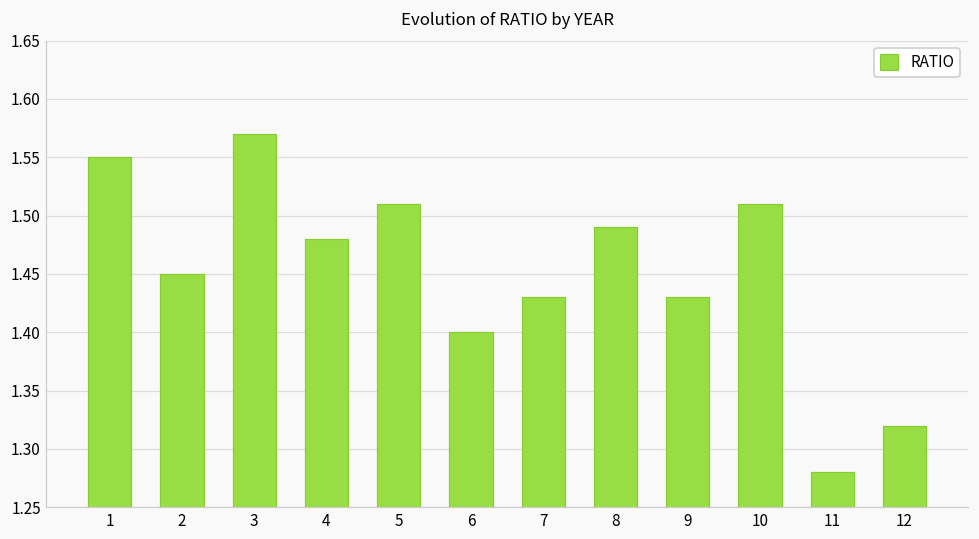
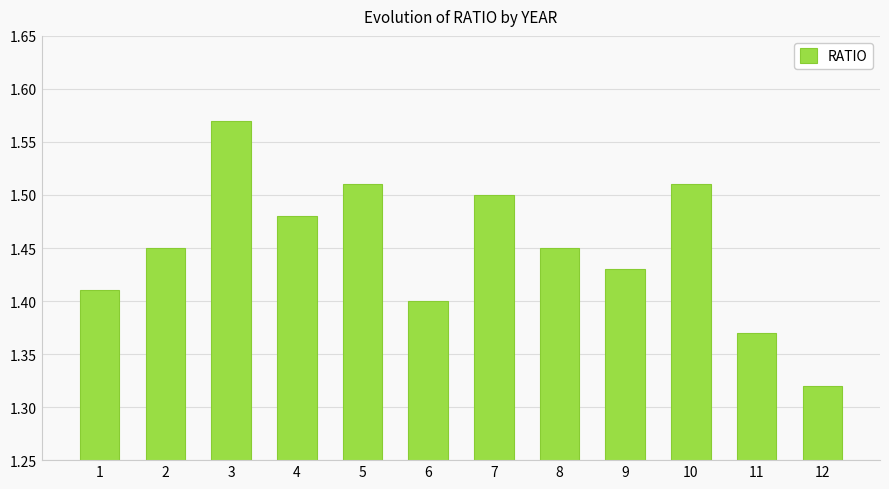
1: 1.55 -> 1.41
7: 1.43 -> 1.50
8: 1.49 -> 1.45
11: 1.28 -> 1.37
